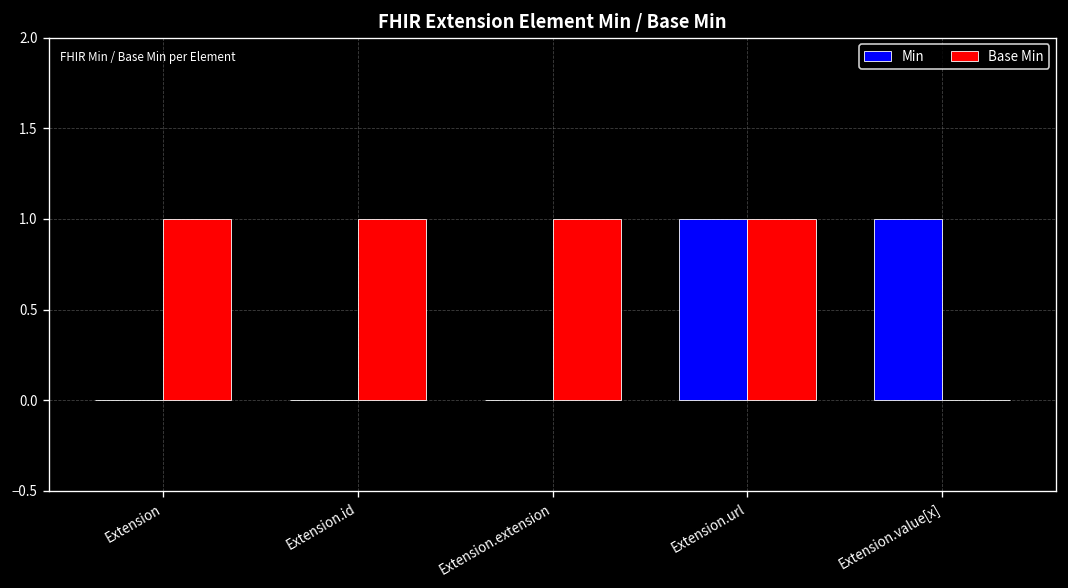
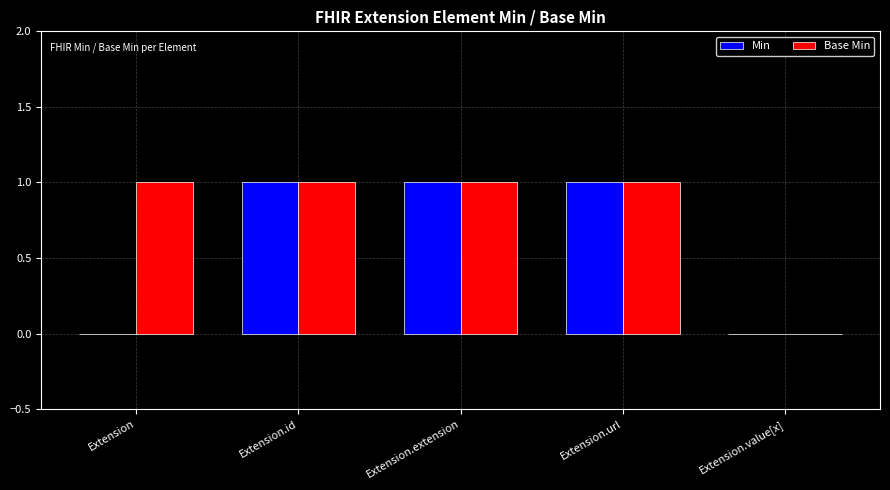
Min, Extension.id: 0 -> 1
Min, Extension.extension: 0 -> 1
Min, Extension.value[x]: 1 -> 0
